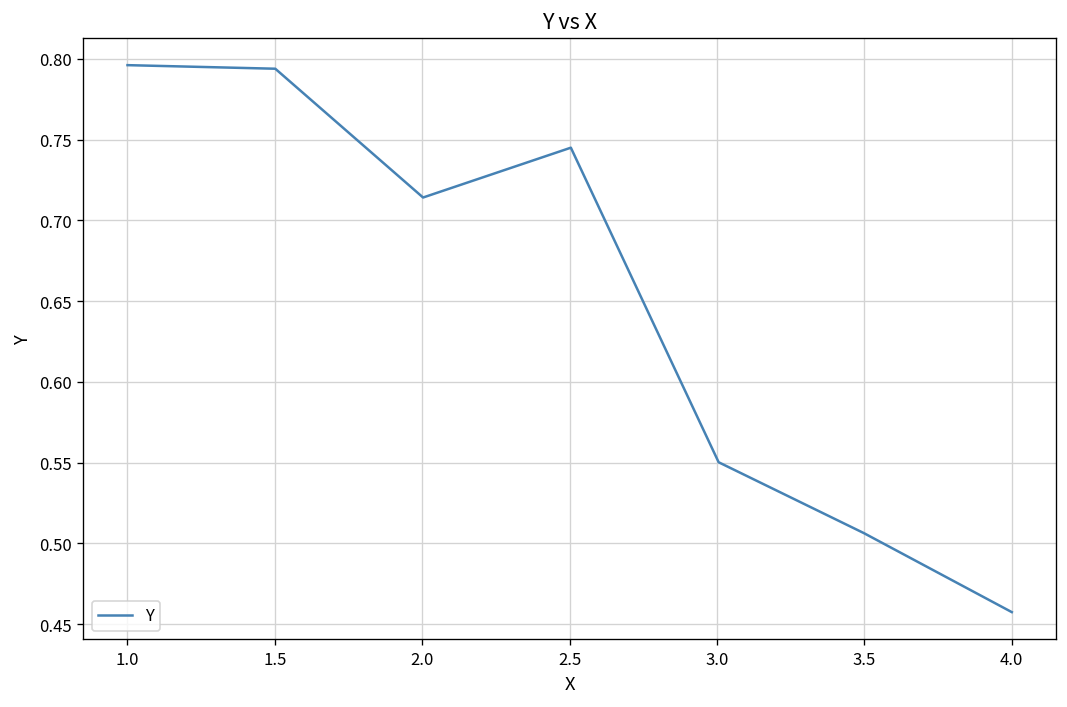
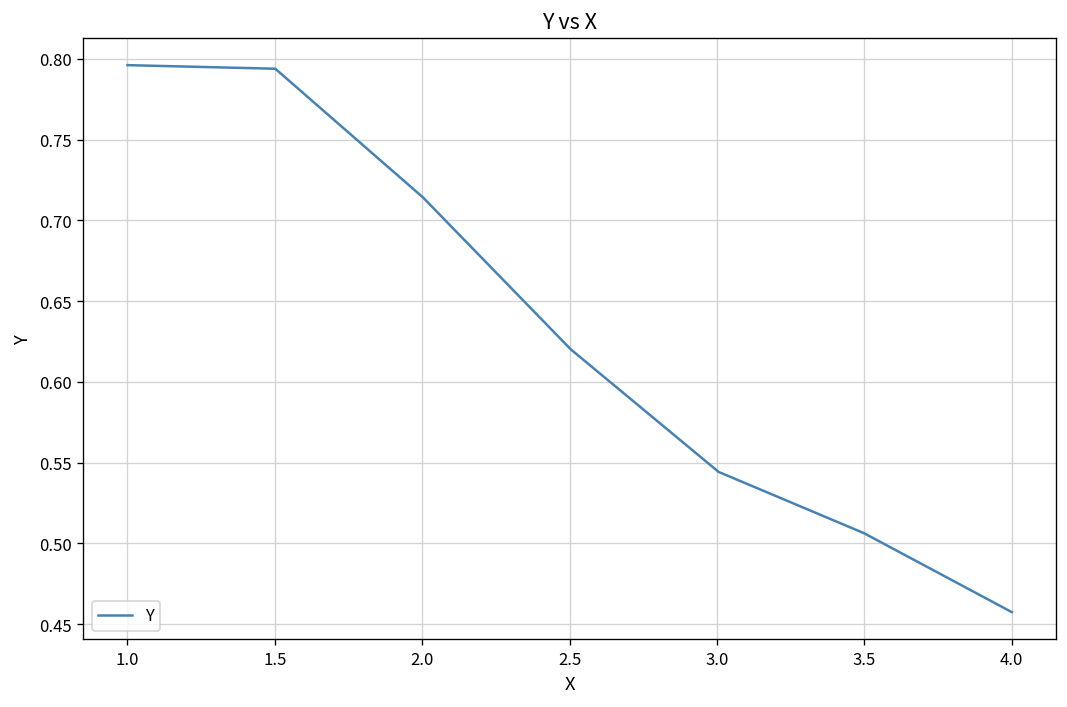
2.5: 0.745 -> 0.620
3.0: 0.550 -> 0.544
